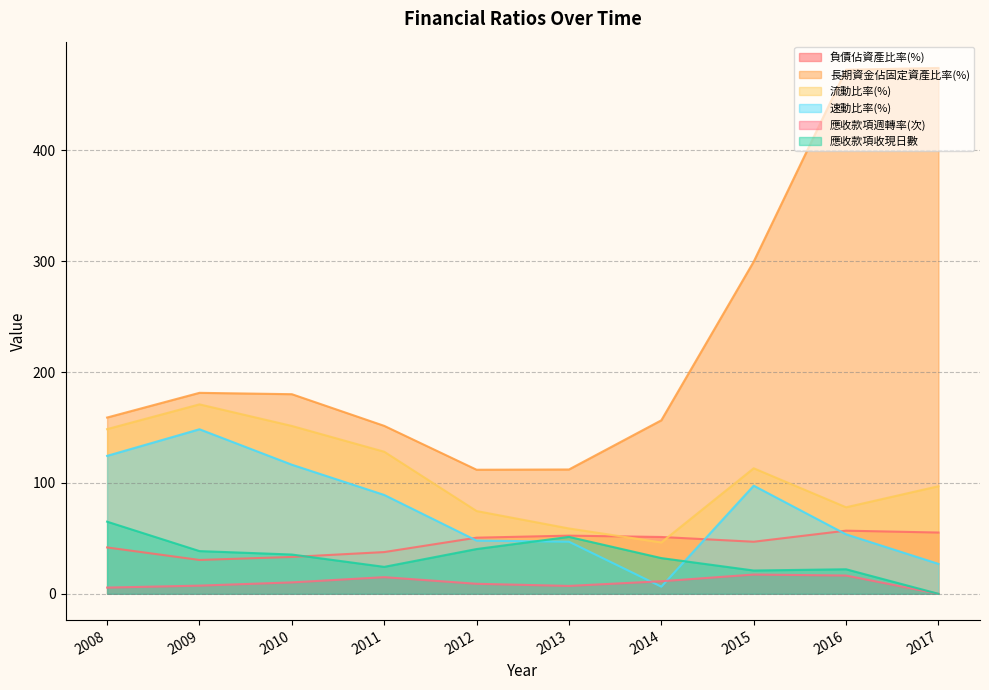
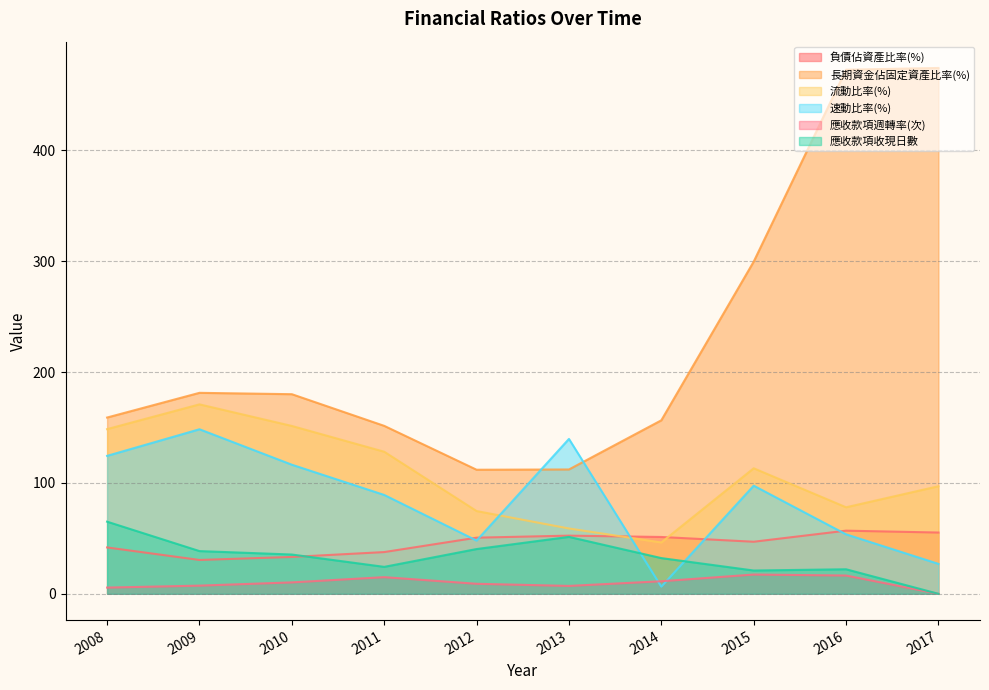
速動比率(%), 2013: 47 -> 140
